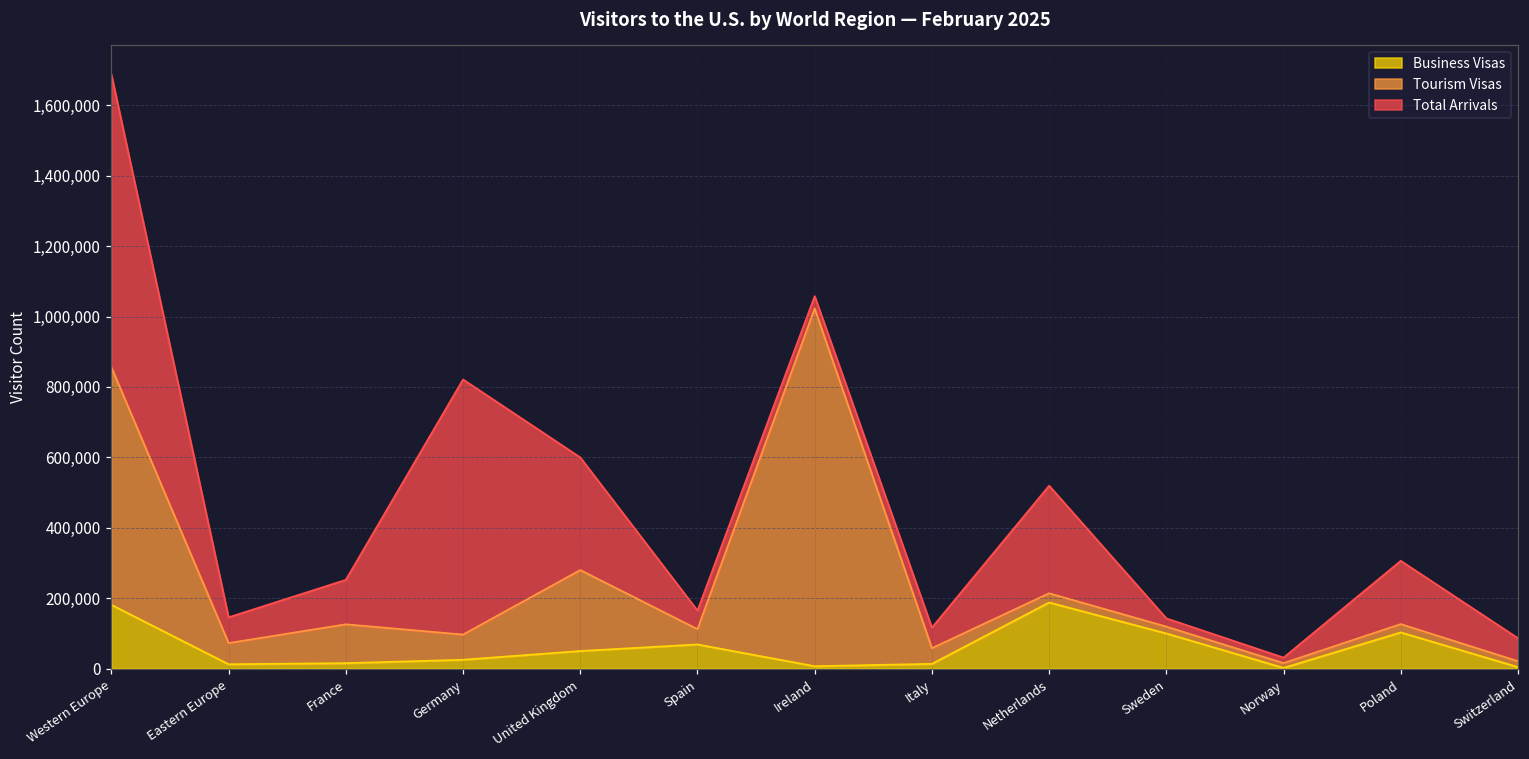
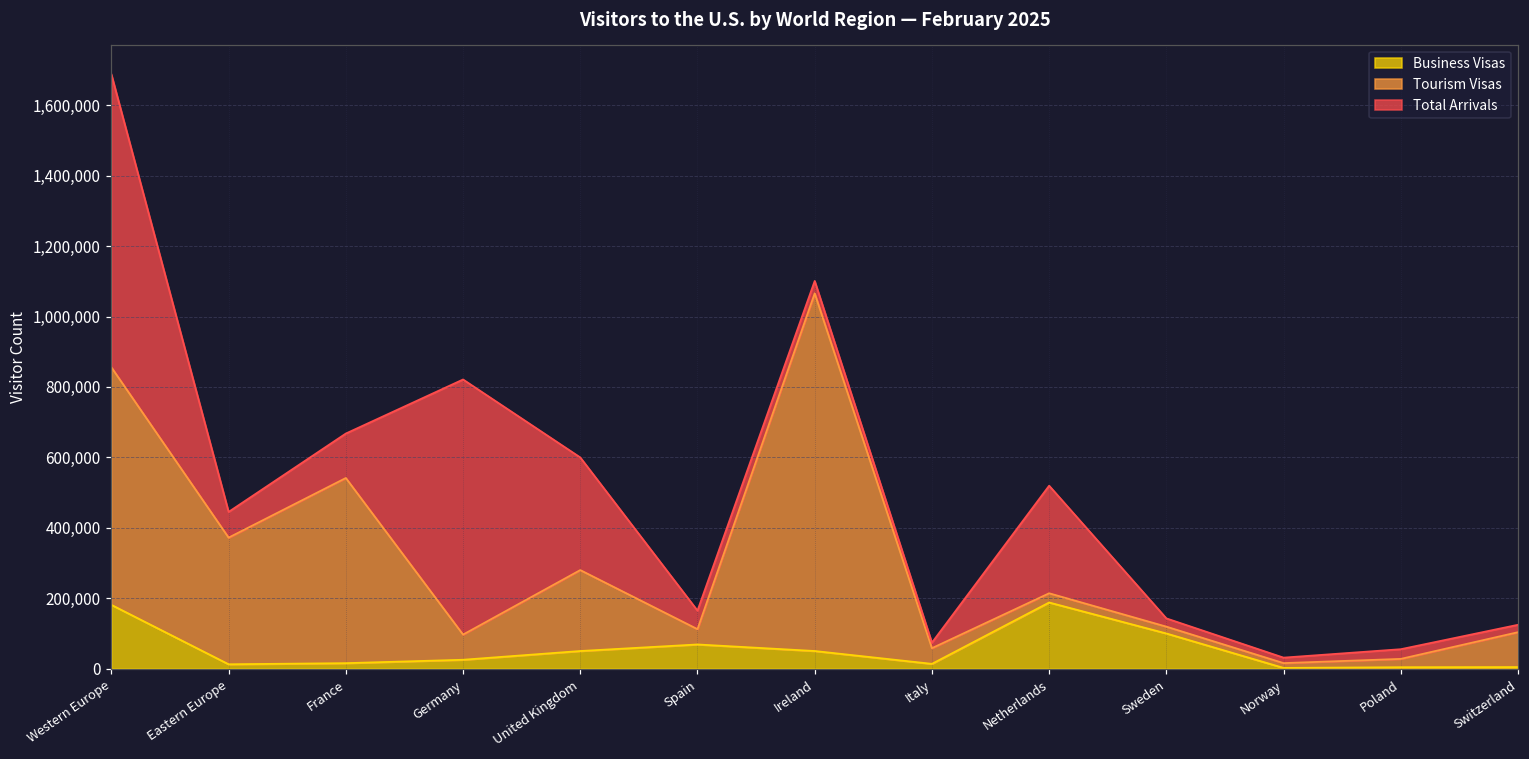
Tourism Visas, Eastern Europe: 60,000 -> 360,000
Tourism Visas, France: 110,000 -> 530,000
Business Visas, Ireland: 10,000 -> 50,000
Total Arrivals, Italy: 60,000 -> 20,000
Business Visas, Poland: 100,000 -> 0
Total Arrivals, Poland: 180,000 -> 30,000
Tourism Visas, Switzerland: 20,000 -> 100,000
Total Arrivals, Switzerland: 70,000 -> 20,000
